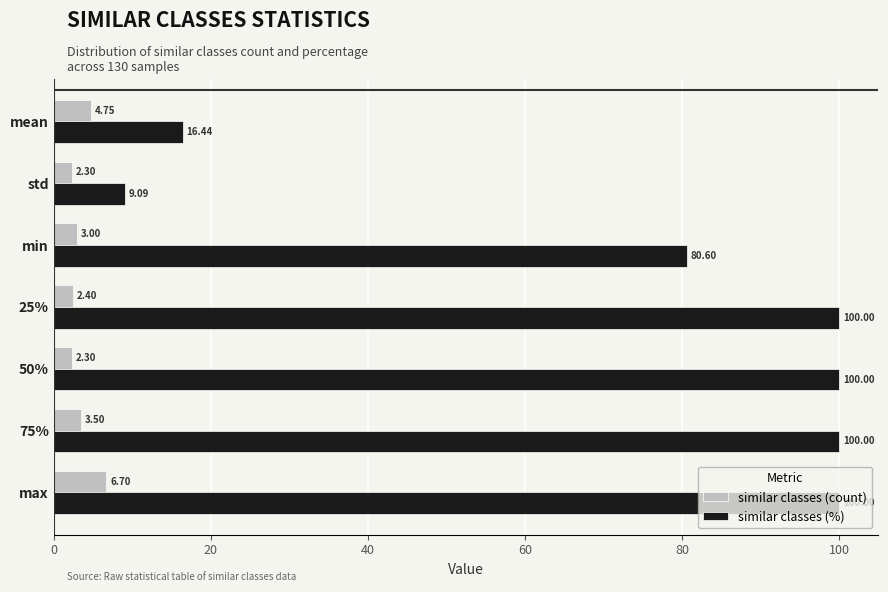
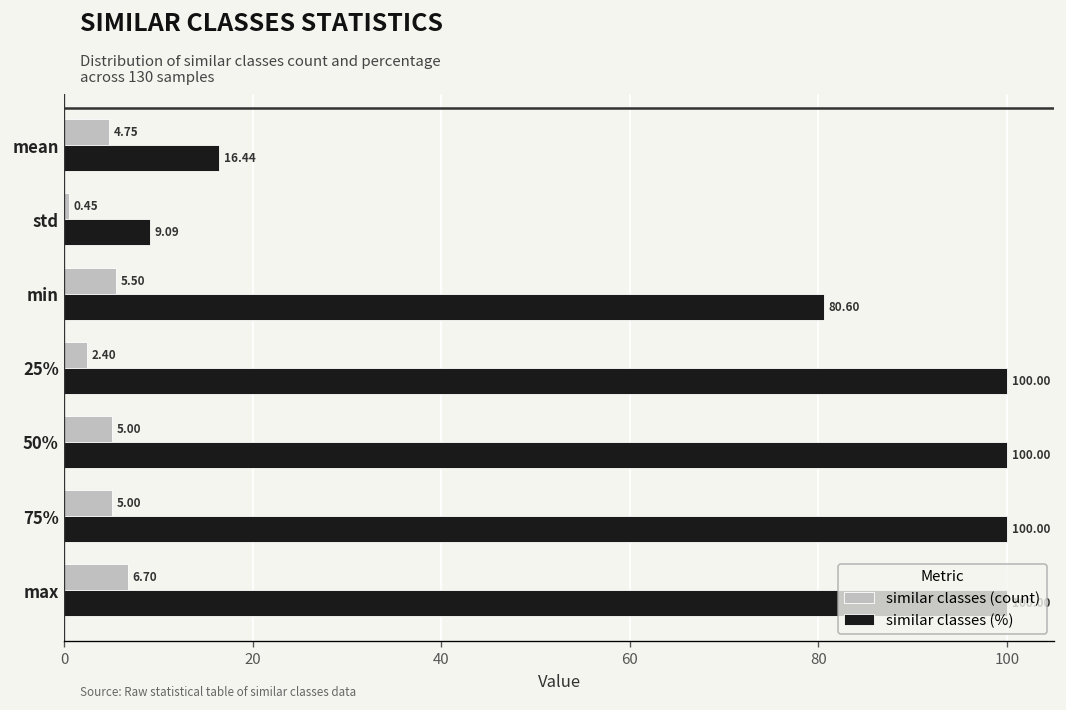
similar classes (count), std: 2.30 -> 0.45
similar classes (count), min: 3.00 -> 5.50
similar classes (count), 50%: 2.30 -> 5.00
similar classes (count), 75%: 3.50 -> 5.00
